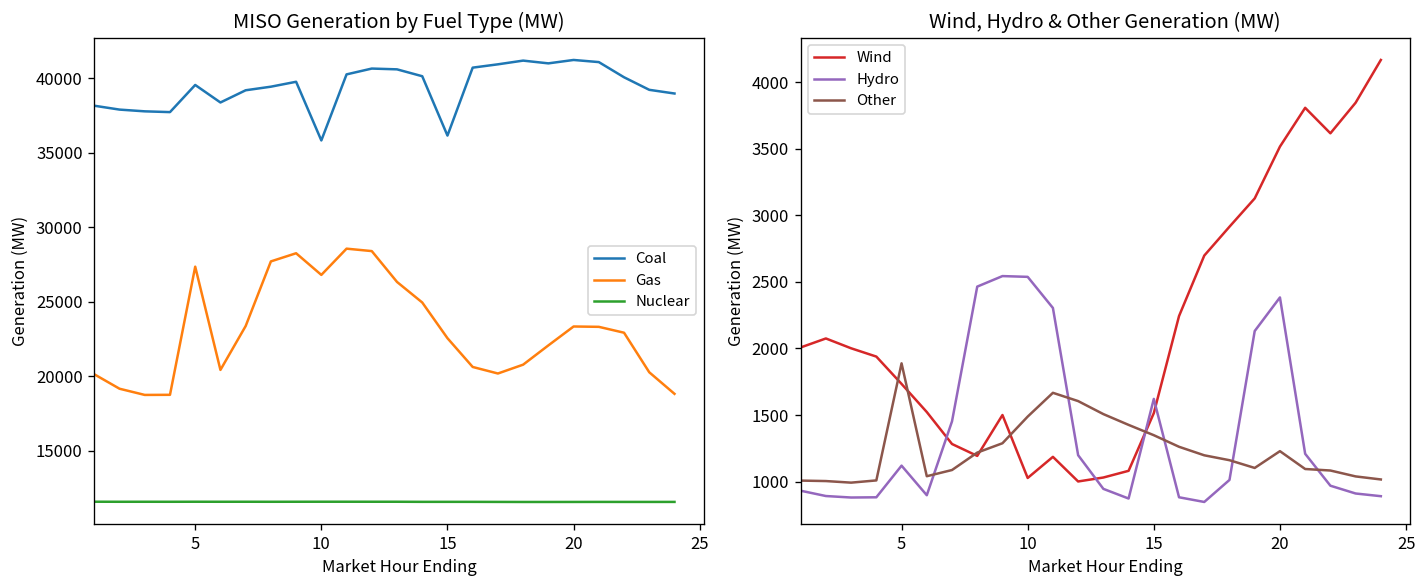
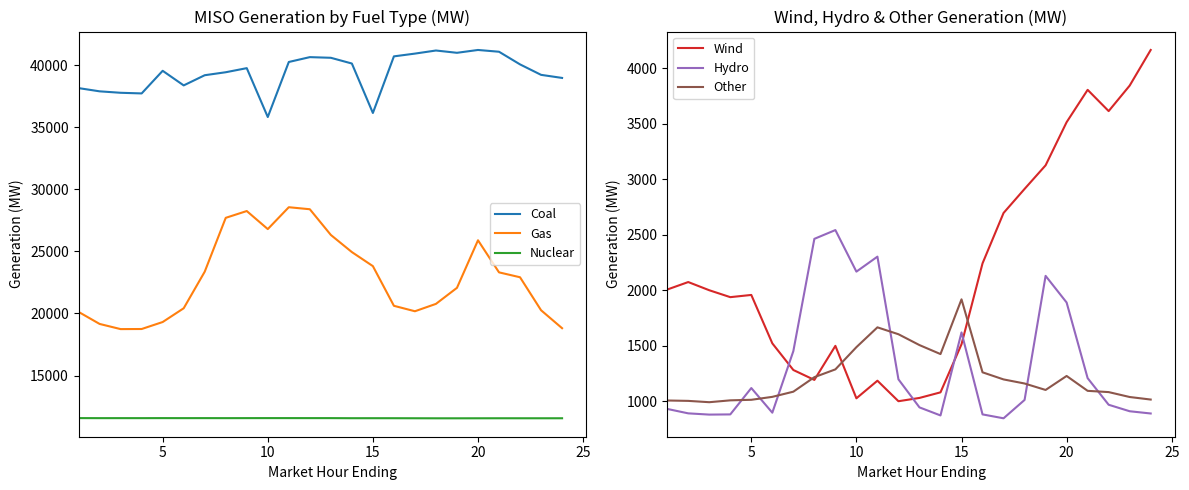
MISO Generation by Fuel Type (MW), Gas, 5: 27300 -> 19300
MISO Generation by Fuel Type (MW), Gas, 15: 22500 -> 23800
MISO Generation by Fuel Type (MW), Gas, 20: 23300 -> 25900
Wind, Hydro & Other Generation (MW), Wind, 5: 1730 -> 1960
Wind, Hydro & Other Generation (MW), Other, 5: 1890 -> 1010
Wind, Hydro & Other Generation (MW), Hydro, 10: 2540 -> 2170
Wind, Hydro & Other Generation (MW), Other, 15: 1350 -> 1920
Wind, Hydro & Other Generation (MW), Hydro, 20: 2380 -> 1890
